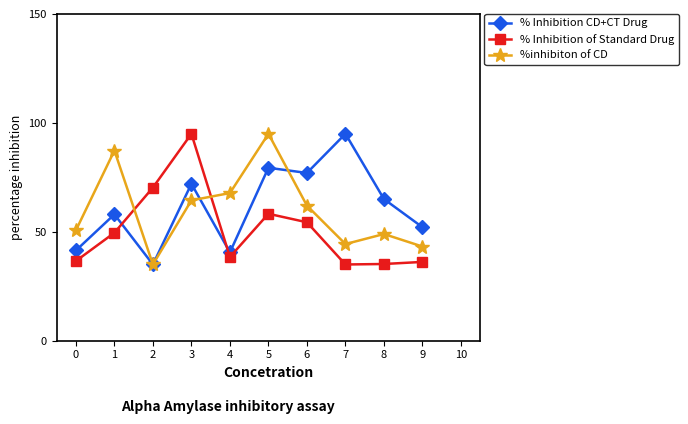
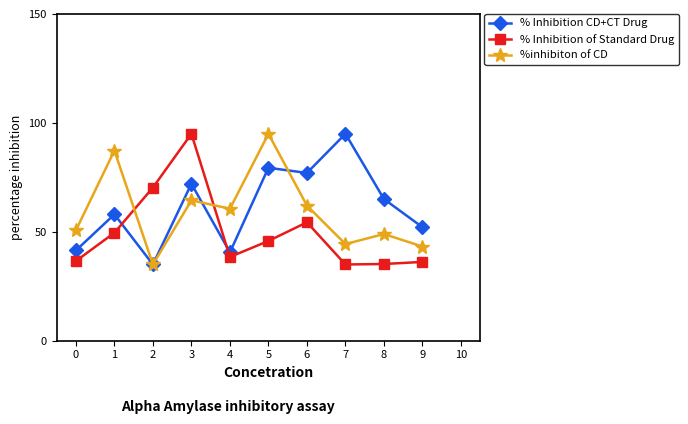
%inhibiton of CD, 4: 68 -> 61
% Inhibition of Standard Drug, 5: 58 -> 46
